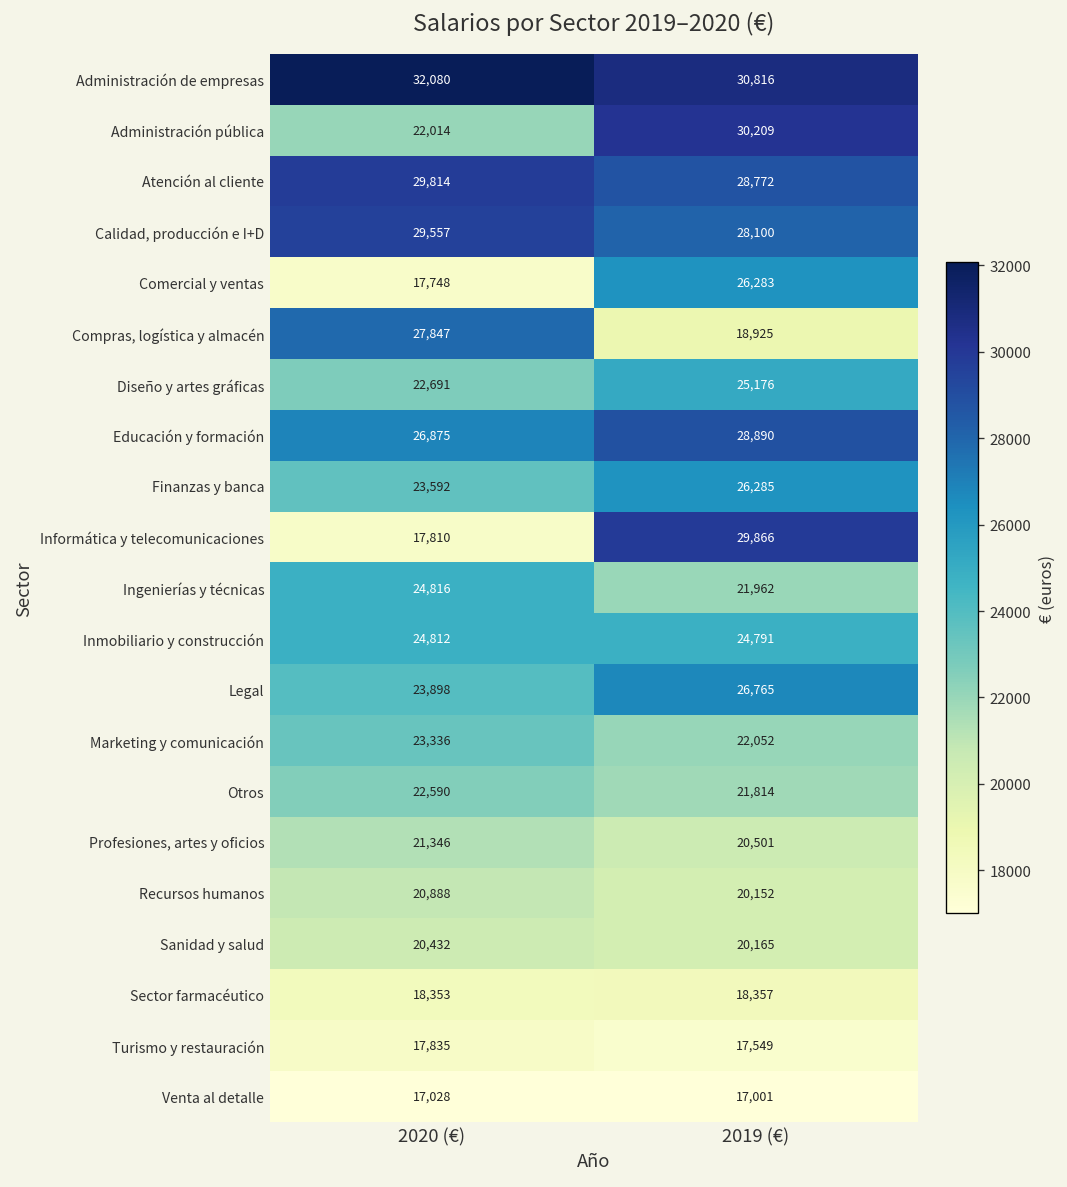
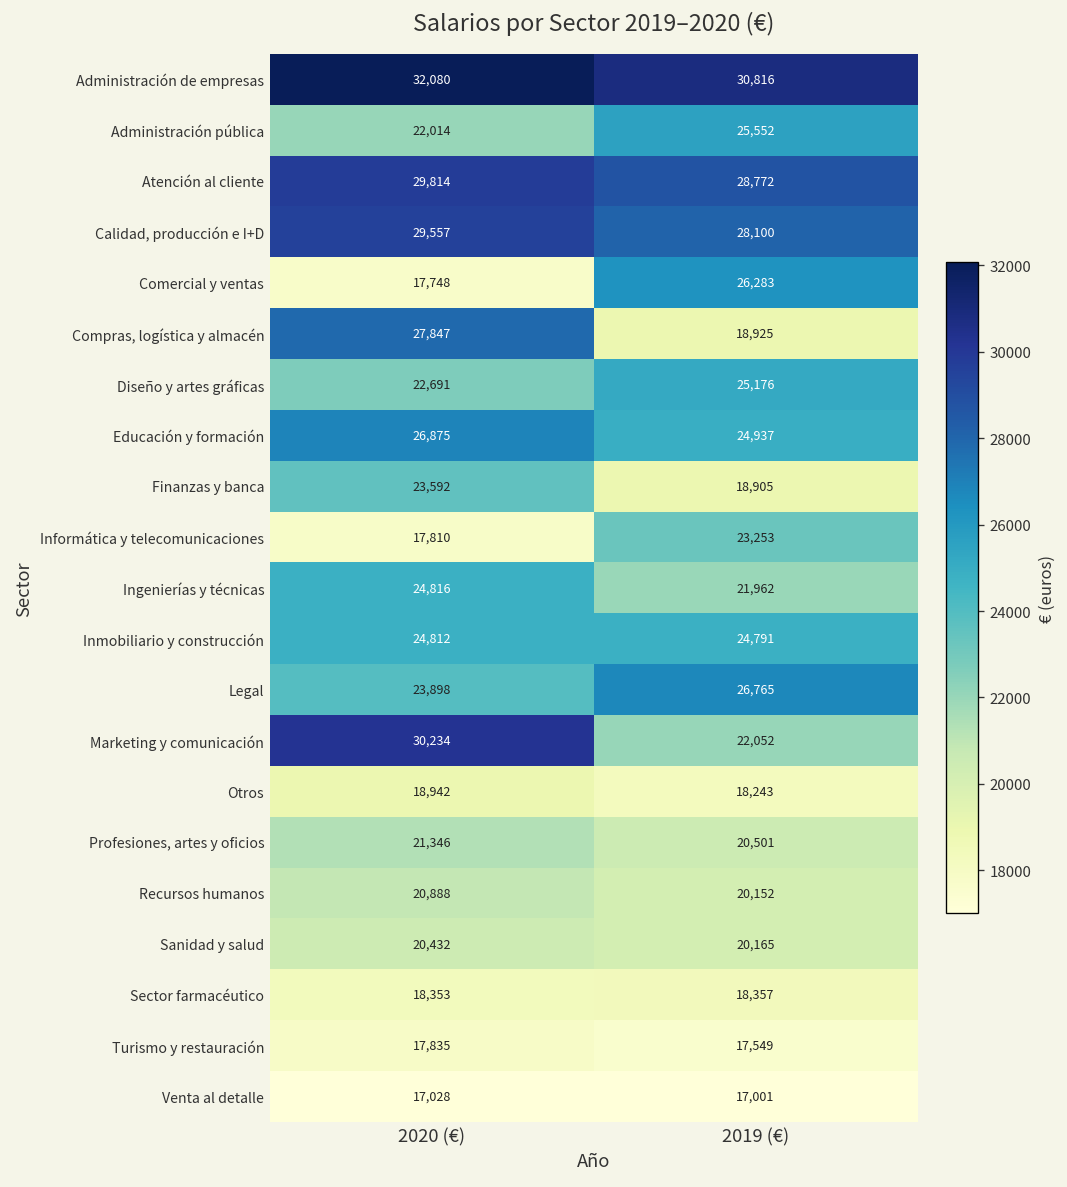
Administración pública, 2019 (€): 30,209 -> 25,552
Educación y formación, 2019 (€): 28,890 -> 24,937
Finanzas y banca, 2019 (€): 26,285 -> 18,905
Informática y telecomunicaciones, 2019 (€): 29,866 -> 23,253
Marketing y comunicación, 2020 (€): 23,336 -> 30,234
Otros, 2020 (€): 22,590 -> 18,942
Otros, 2019 (€): 21,814 -> 18,243
